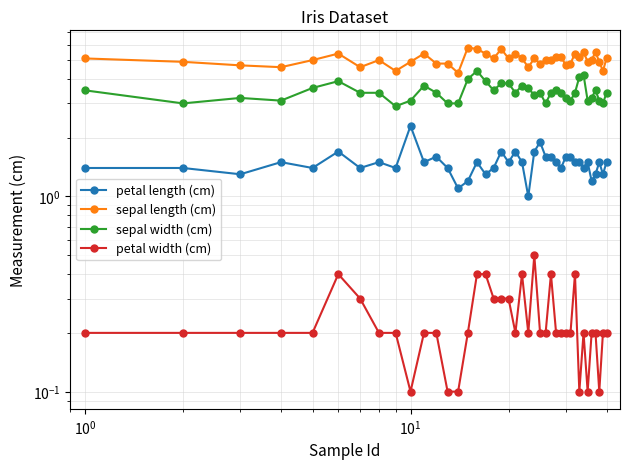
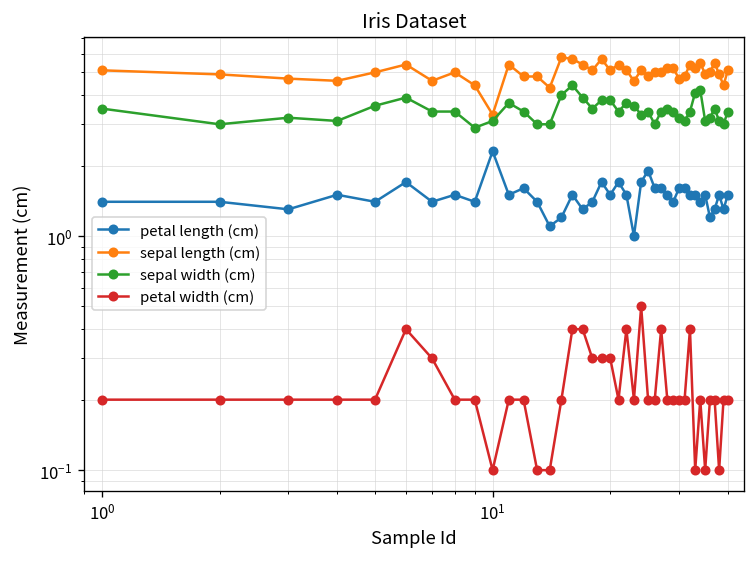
sepal length (cm), 10^1: 4.9 -> 3.3
